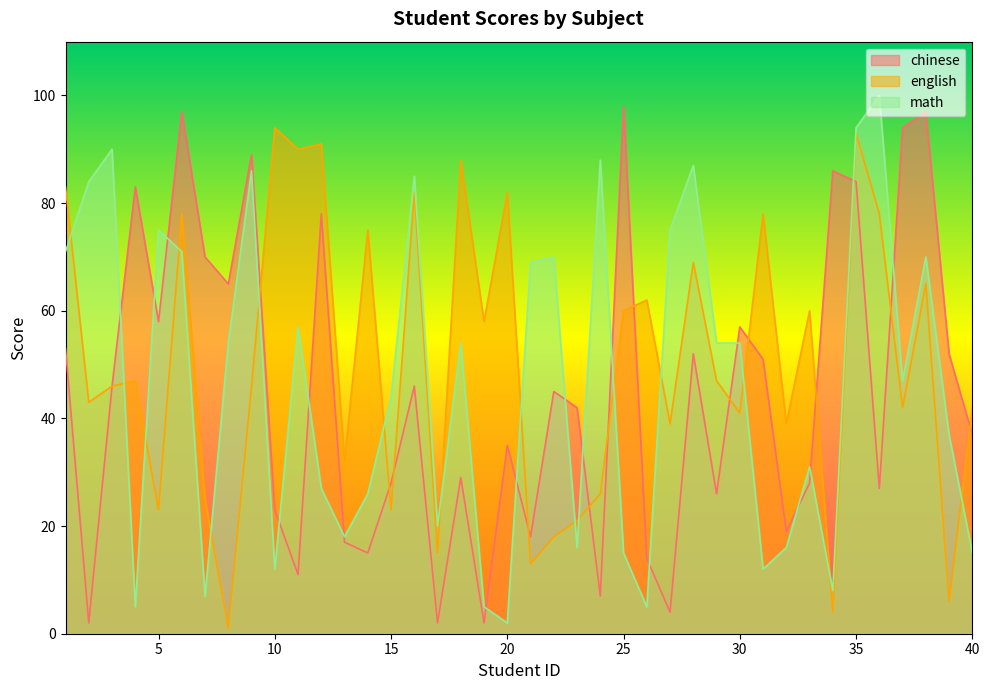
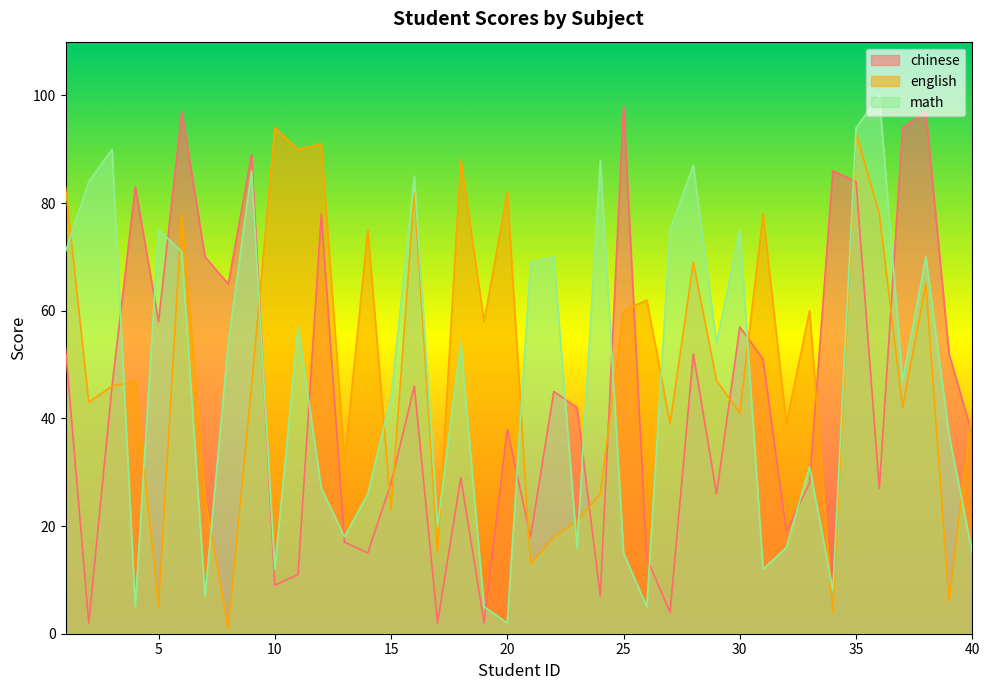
english, 5: 23 -> 5
chinese, 10: 23 -> 9
chinese, 20: 35 -> 38
math, 30: 54 -> 75
